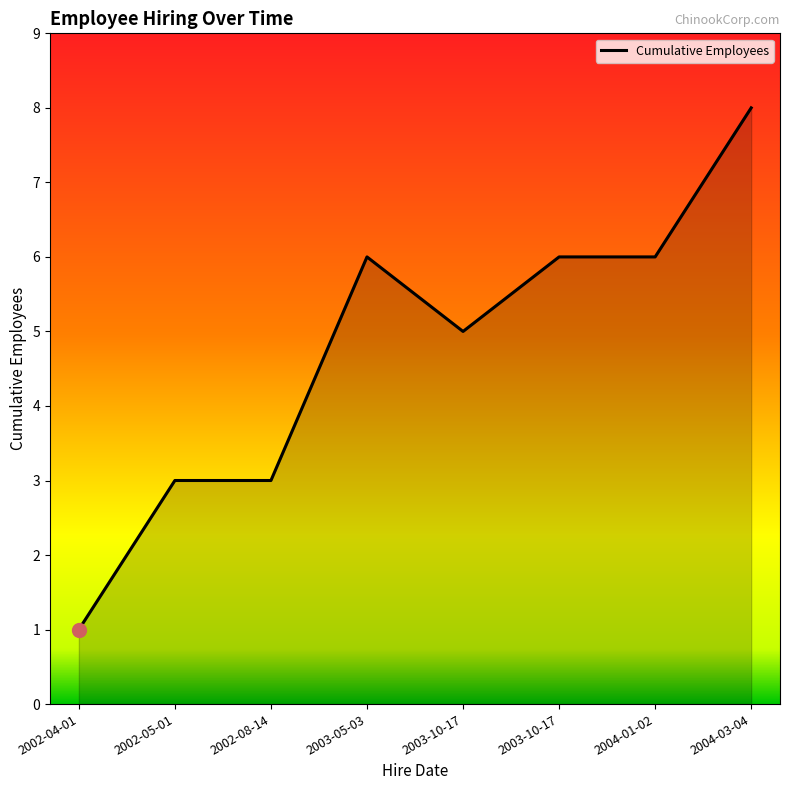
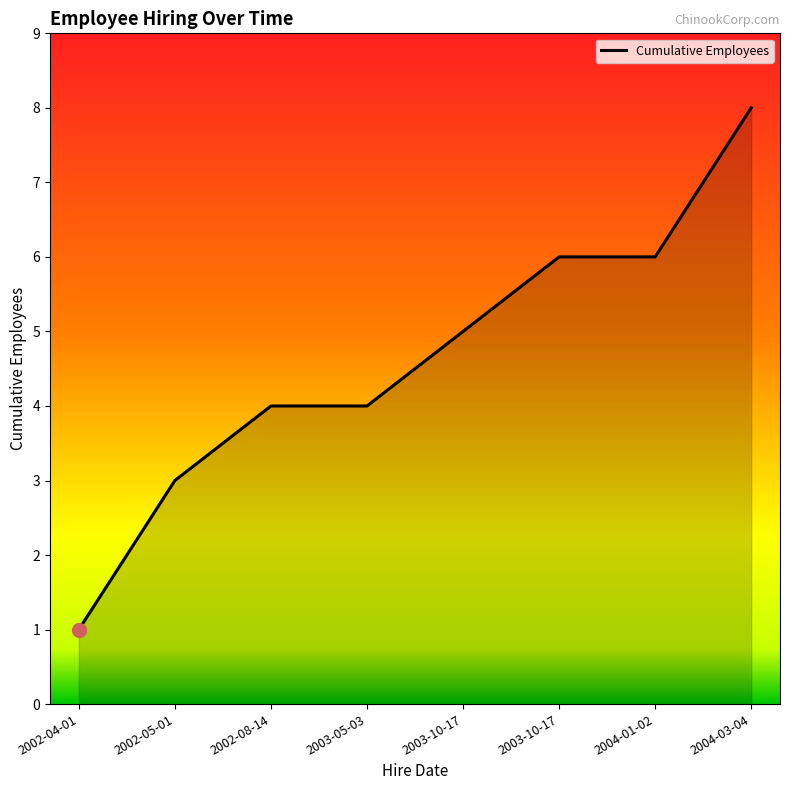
Cumulative Employees, 2002-08-14: 3 -> 4
Cumulative Employees, 2003-05-03: 6 -> 4
